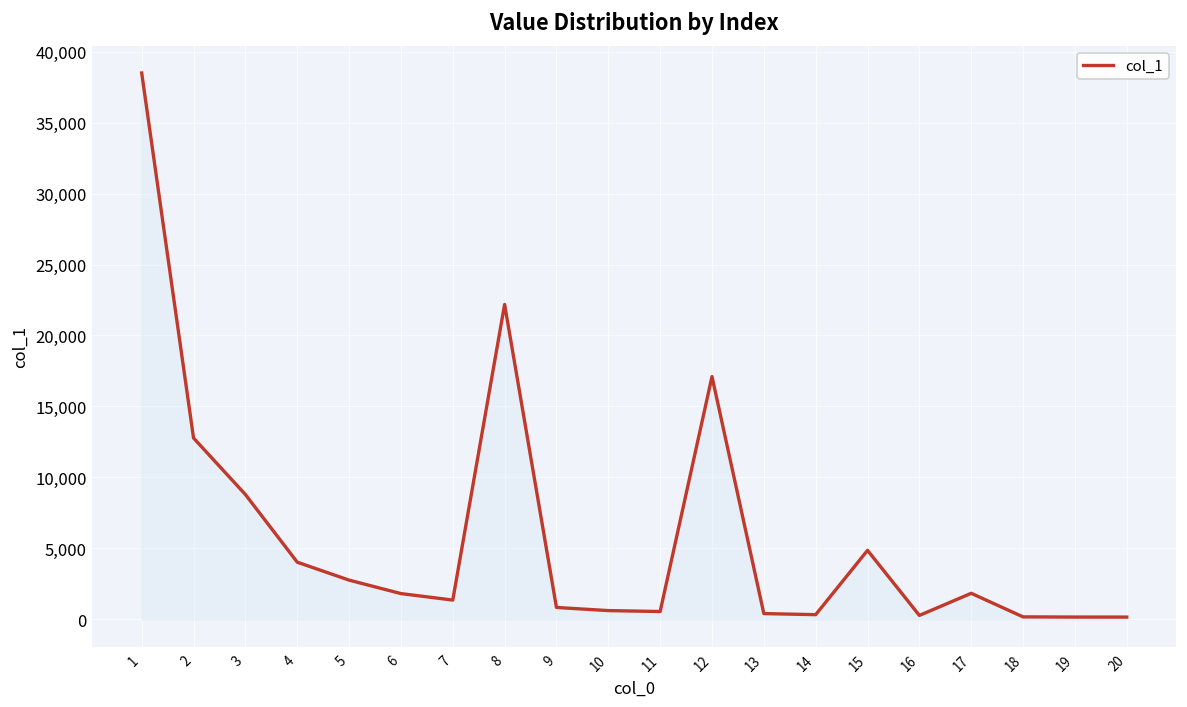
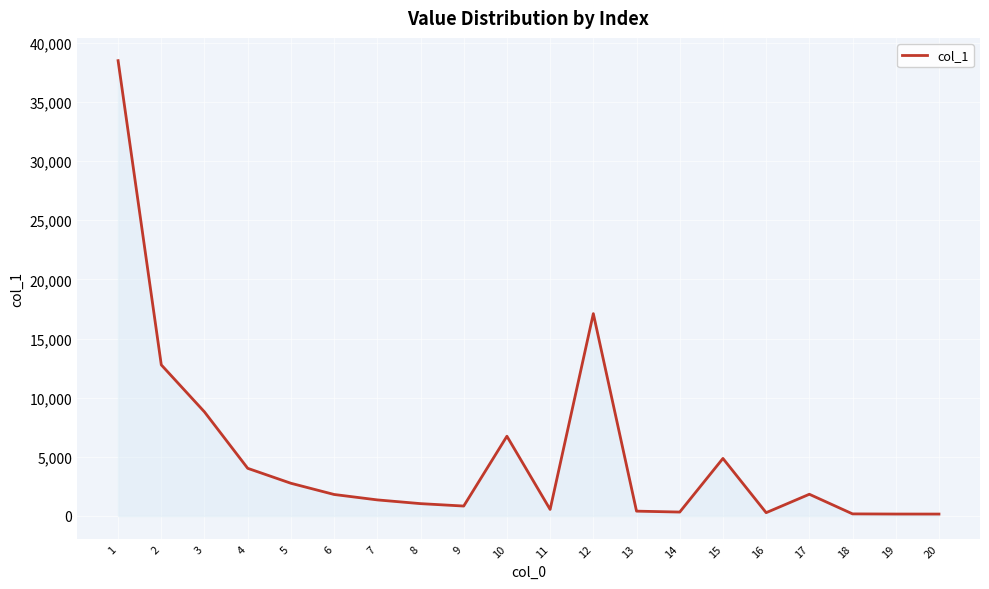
8: 22,200 -> 1,000
10: 600 -> 6,700
